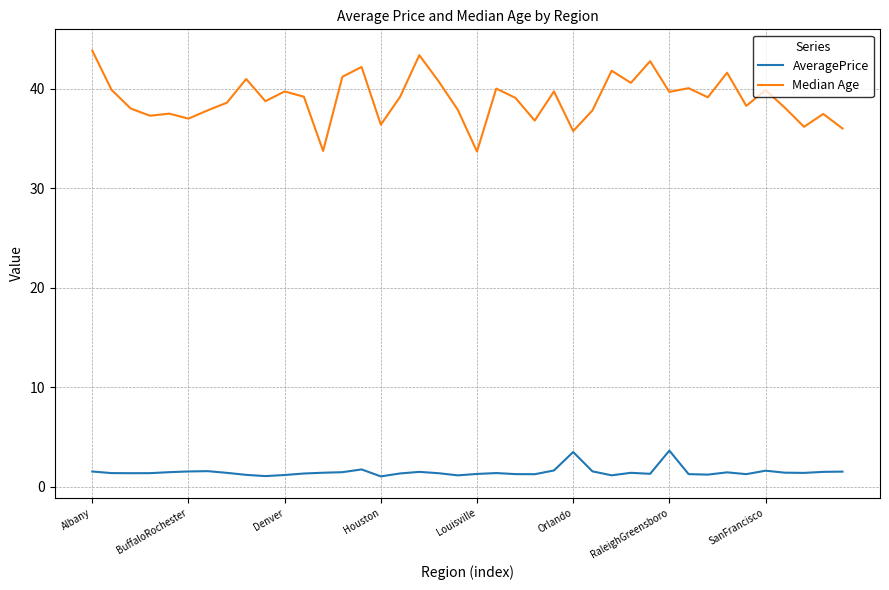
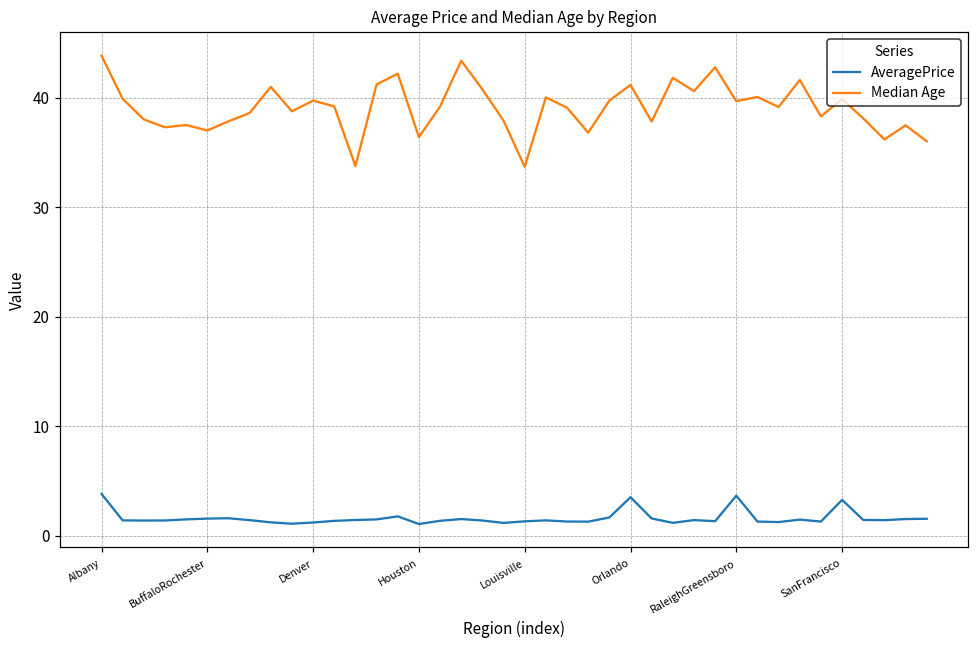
AveragePrice, Albany: 2 -> 4
Median Age, Orlando: 36 -> 41
AveragePrice, SanFrancisco: 2 -> 3
